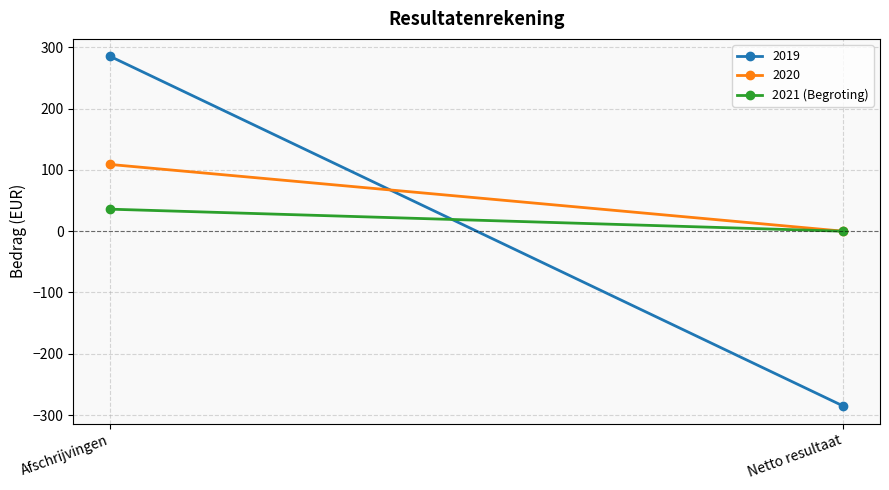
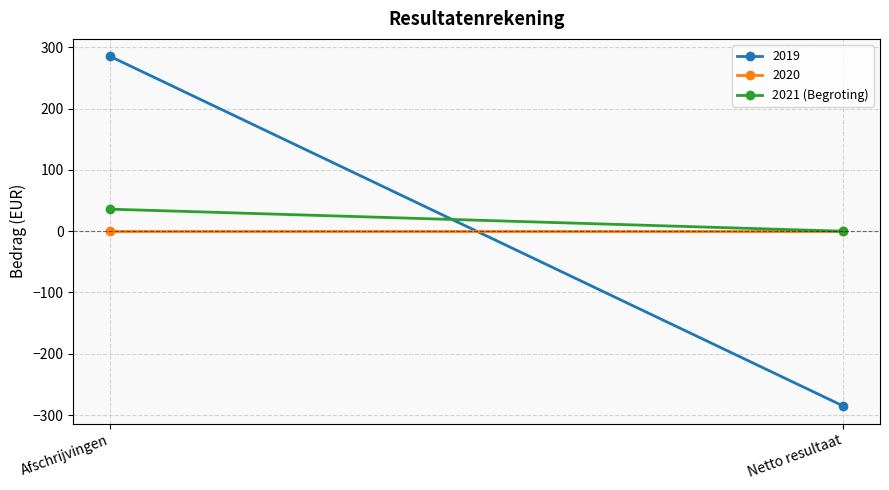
2020, Afschrijvingen: 110 -> 0
